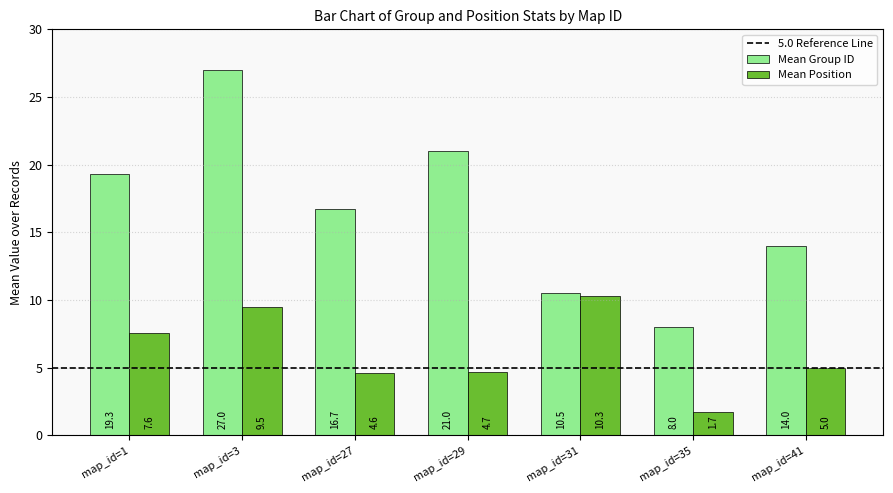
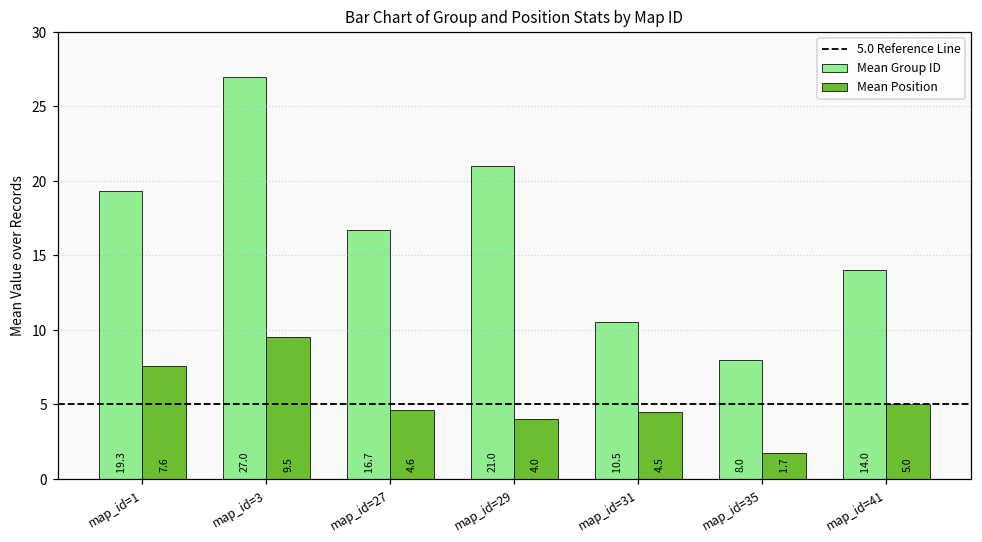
Mean Position, map_id=29: 4.7 -> 4.0
Mean Position, map_id=31: 10.3 -> 4.5
